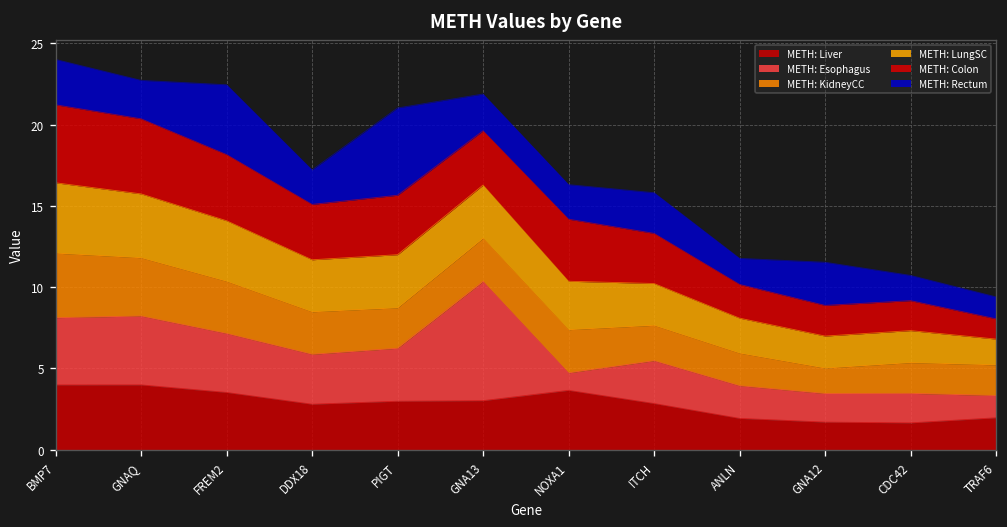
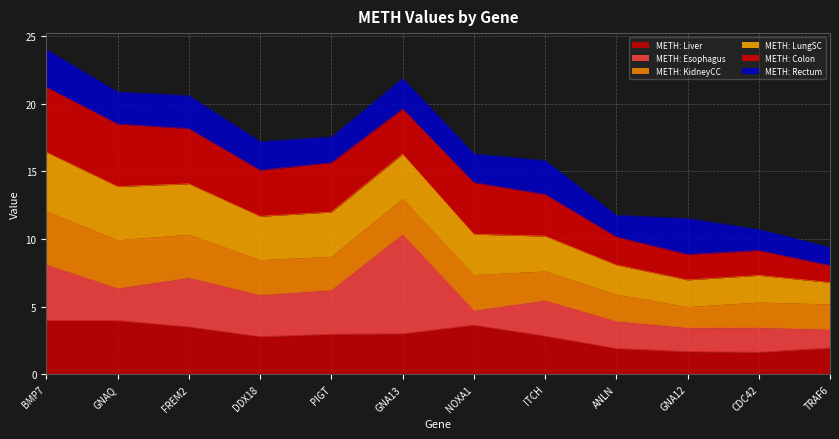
METH: Esophagus, GNAQ: 4.2 -> 2.4
METH: Rectum, FREM2: 4.3 -> 2.4
METH: Rectum, PIGT: 5.4 -> 1.9
